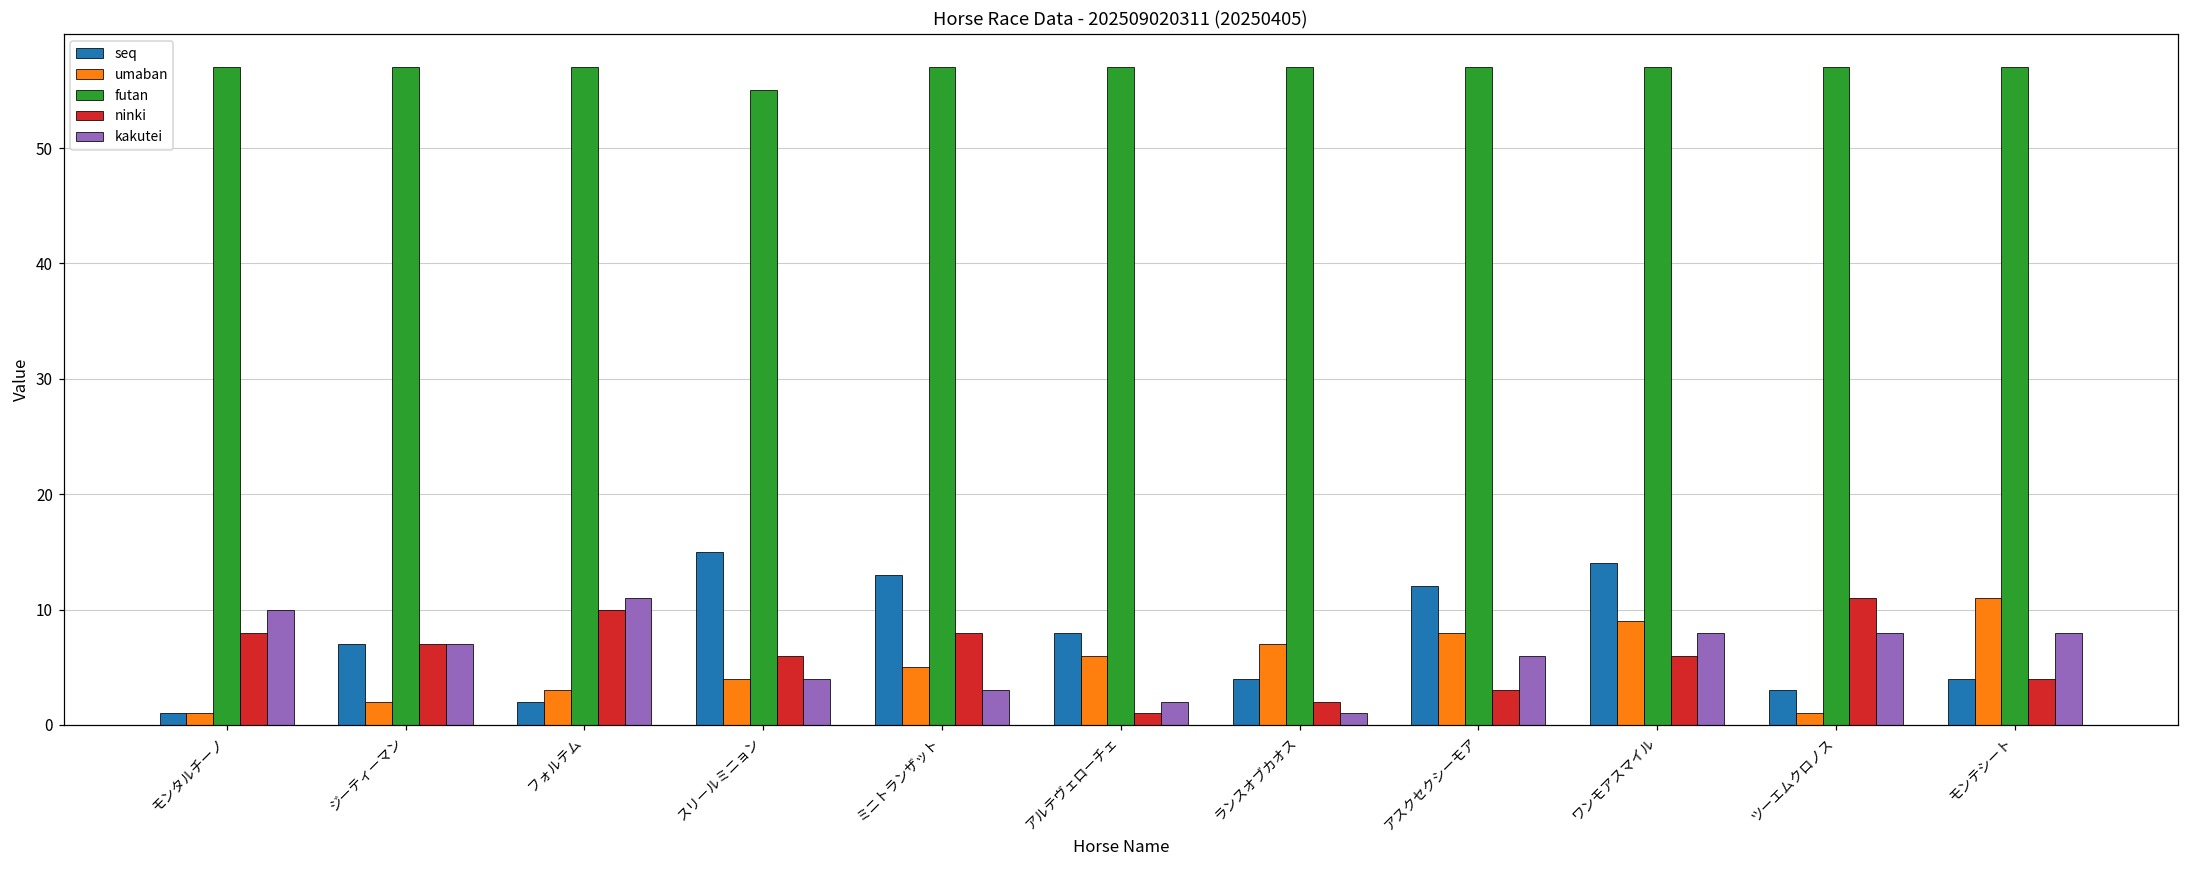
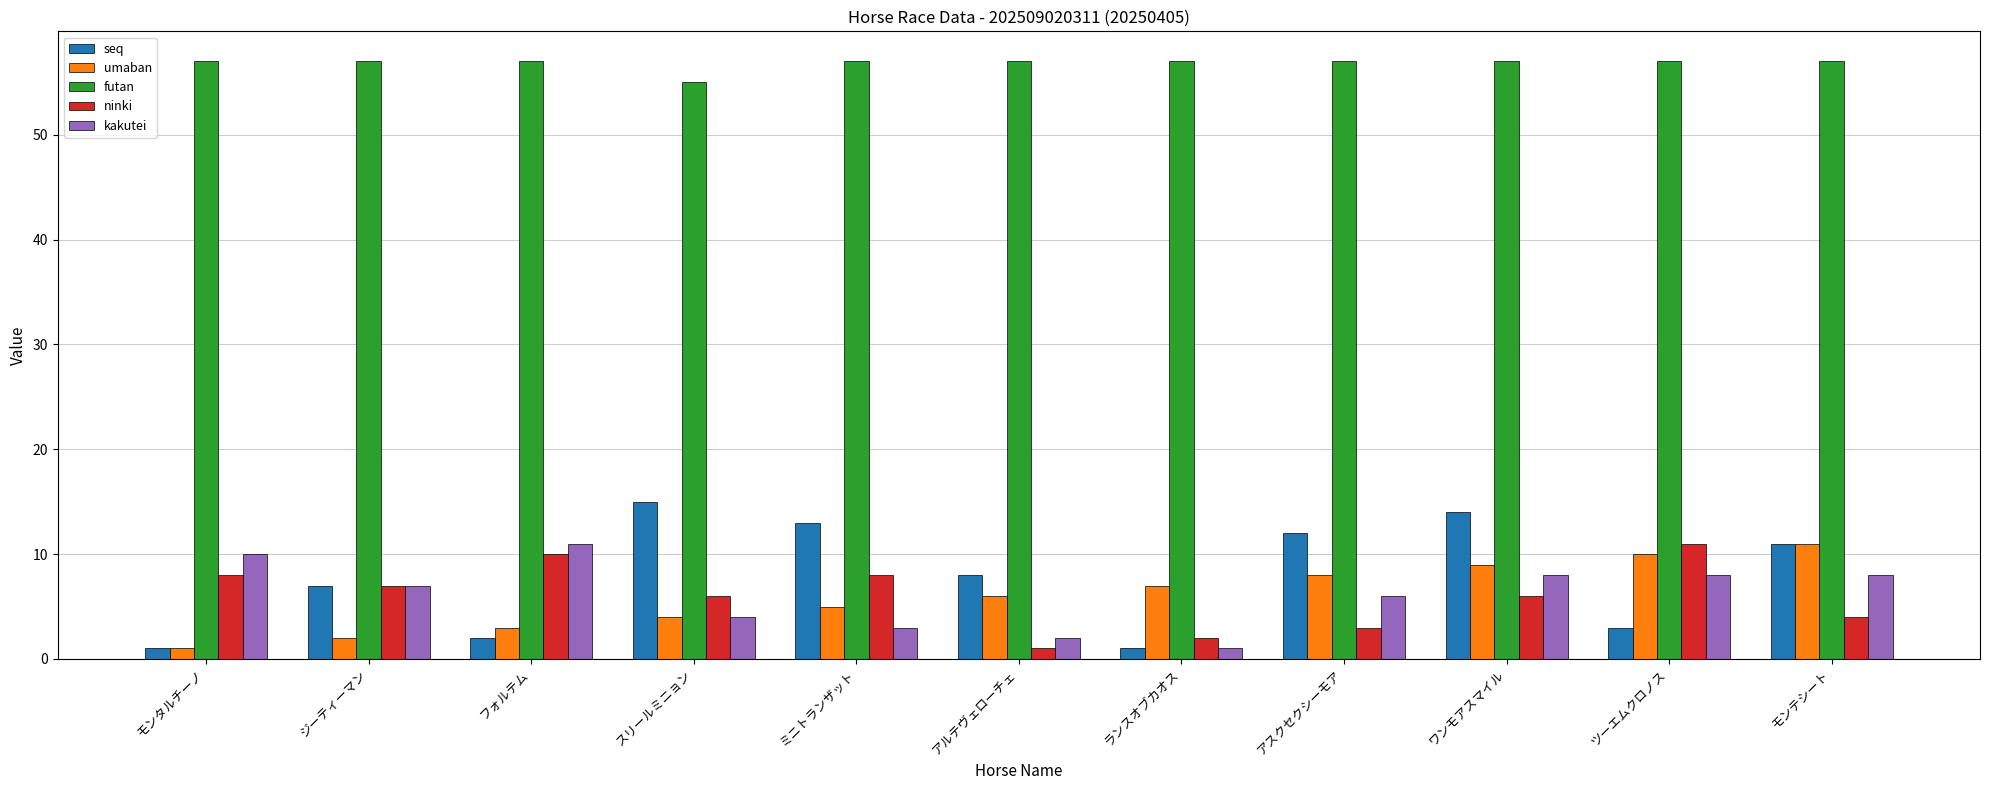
seq, ランスオブカオス: 4 -> 1
umaban, ツーエムクロノス: 1 -> 10
seq, モンテシート: 4 -> 11
